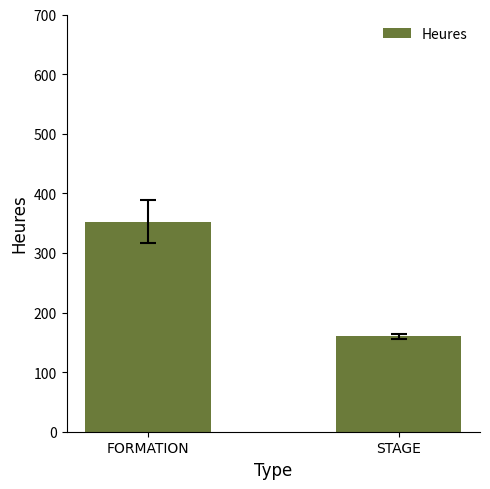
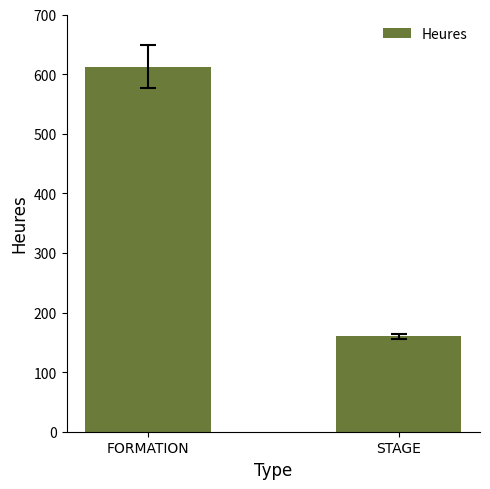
Heures, FORMATION: 350 -> 610
